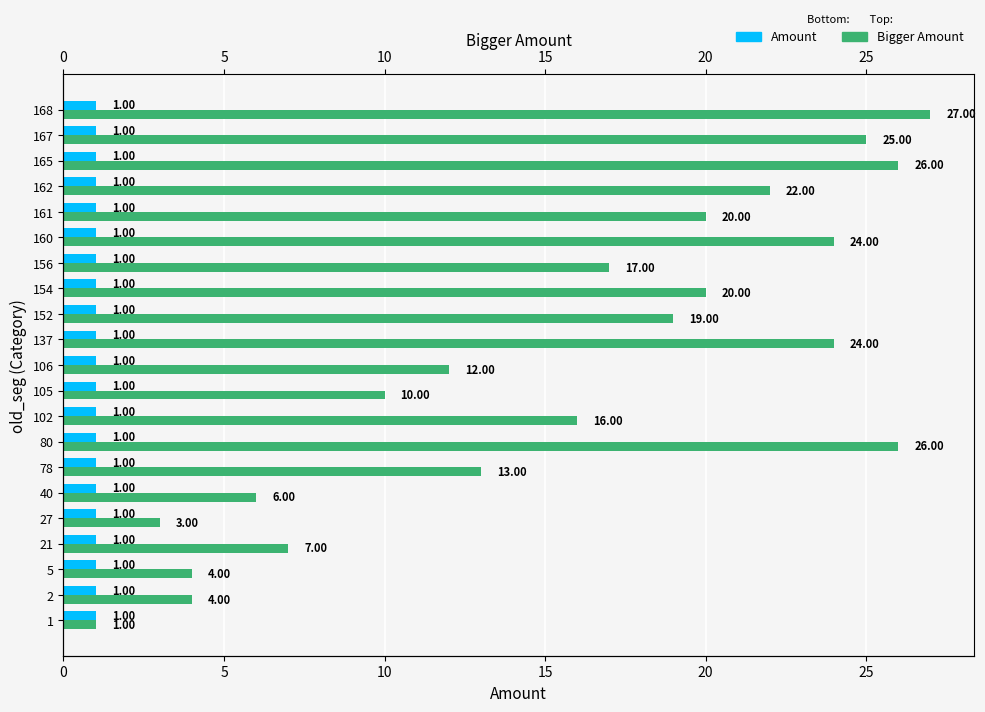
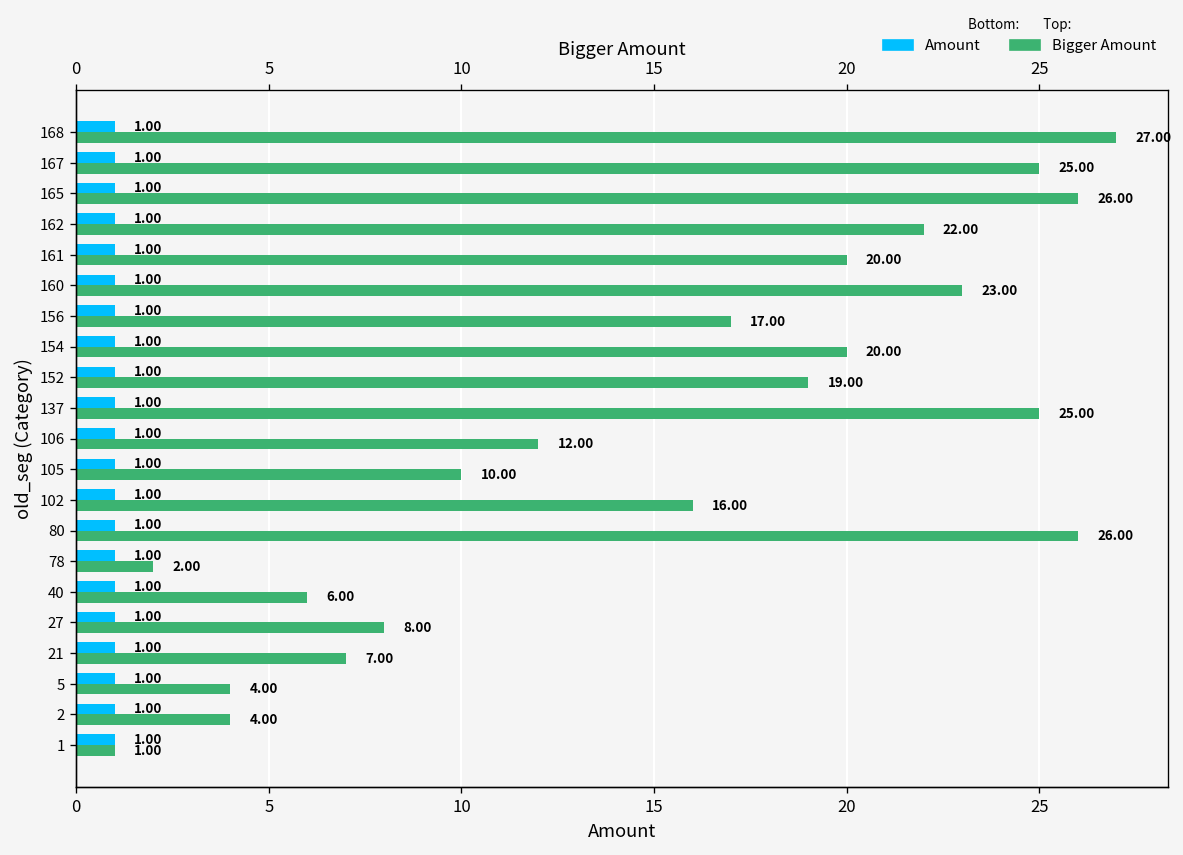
Bigger Amount, 160: 24.00 -> 23.00
Bigger Amount, 137: 24.00 -> 25.00
Bigger Amount, 78: 13.00 -> 2.00
Bigger Amount, 27: 3.00 -> 8.00
